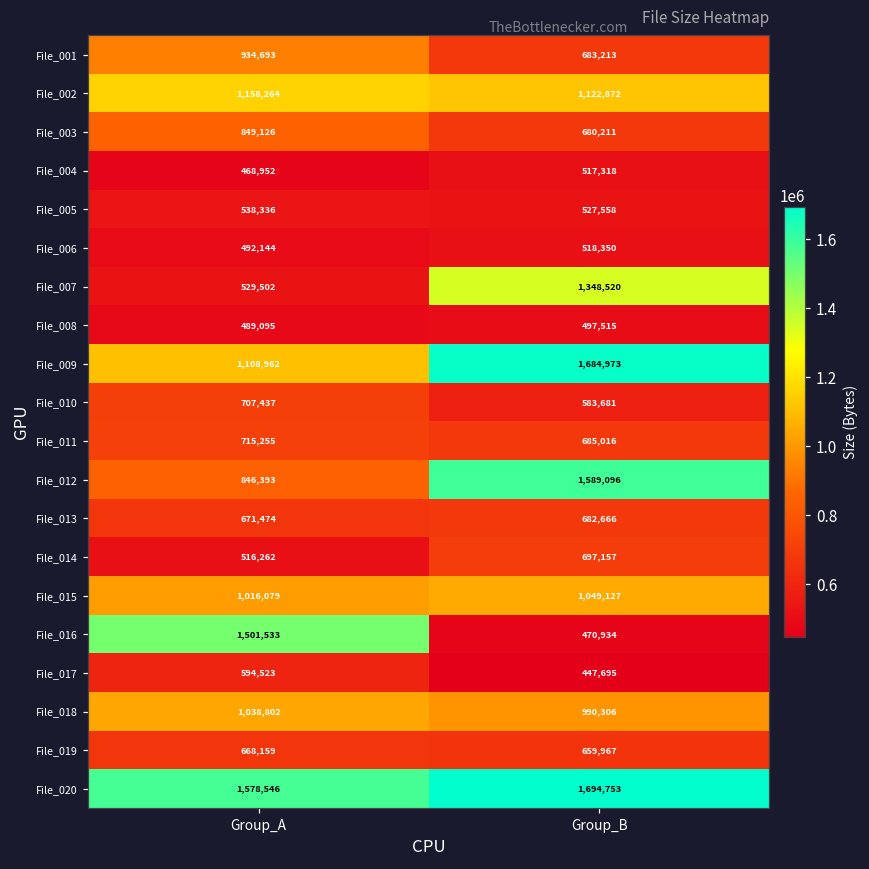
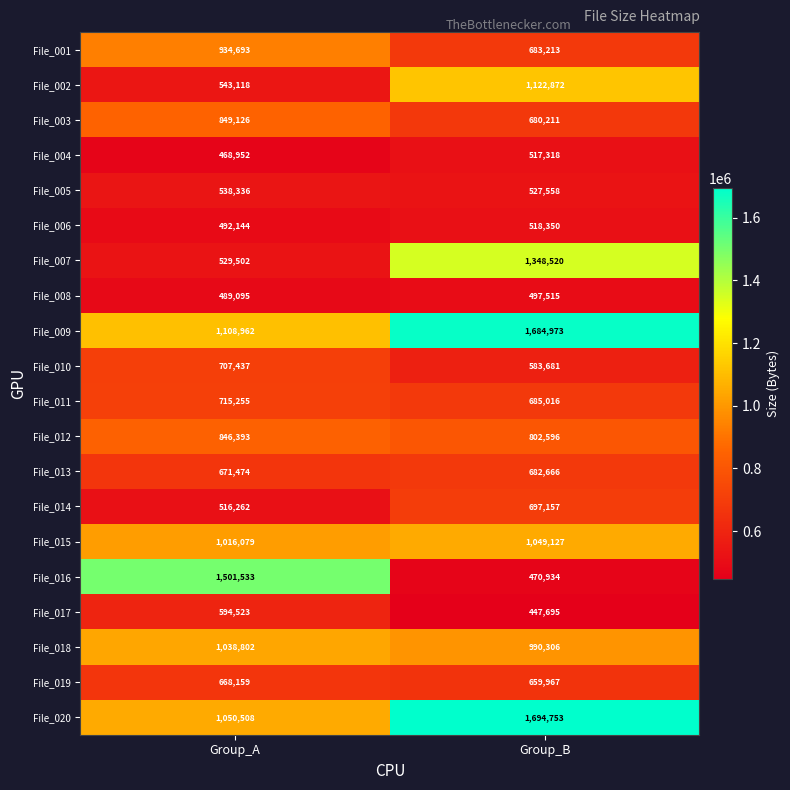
File_002, Group_A: 1,158,264 -> 543,118
File_012, Group_B: 1,589,096 -> 802,596
File_020, Group_A: 1,578,546 -> 1,050,508
